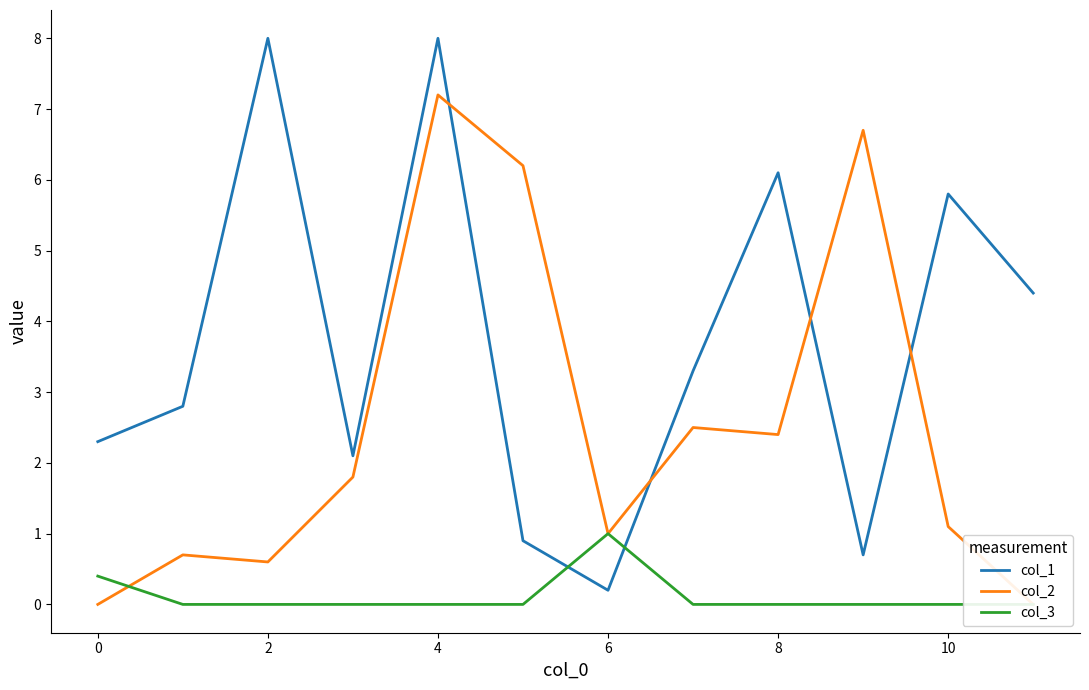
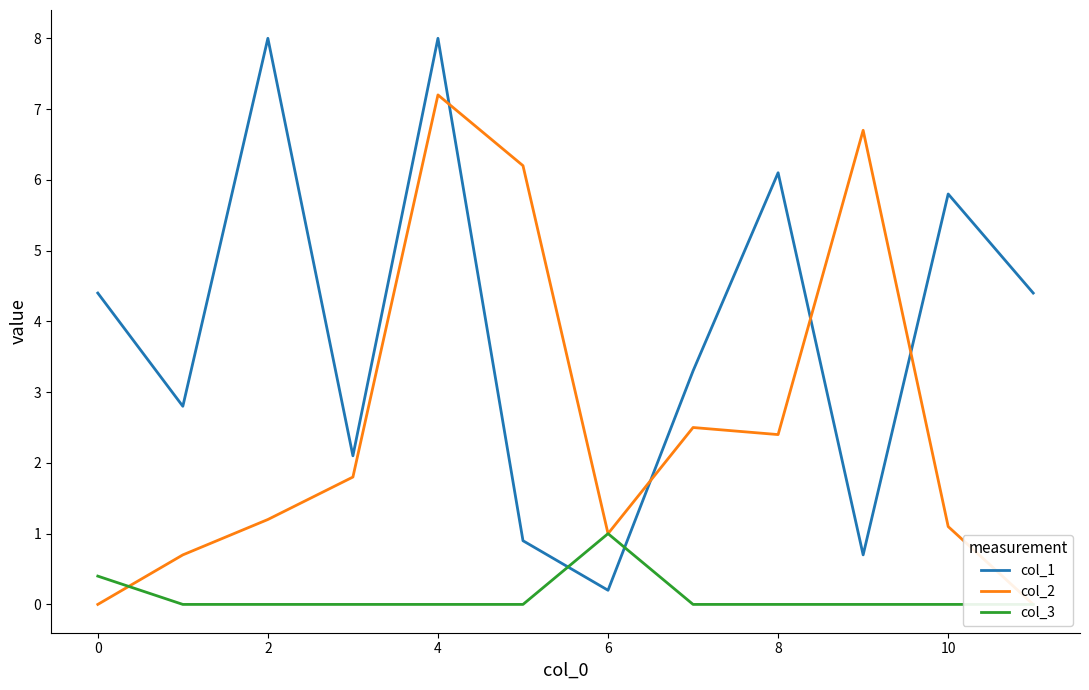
col_1, 0: 2.3 -> 4.4
col_2, 2: 0.6 -> 1.2
